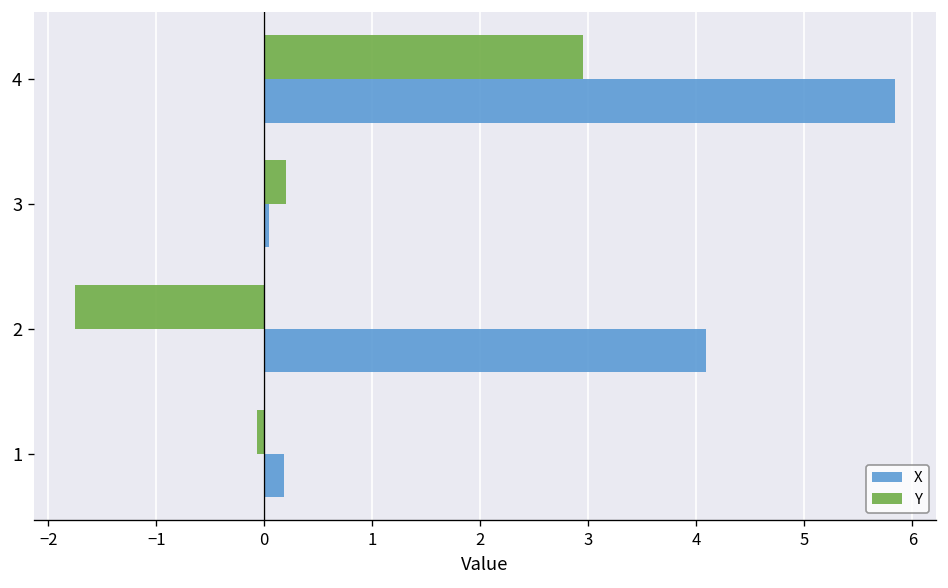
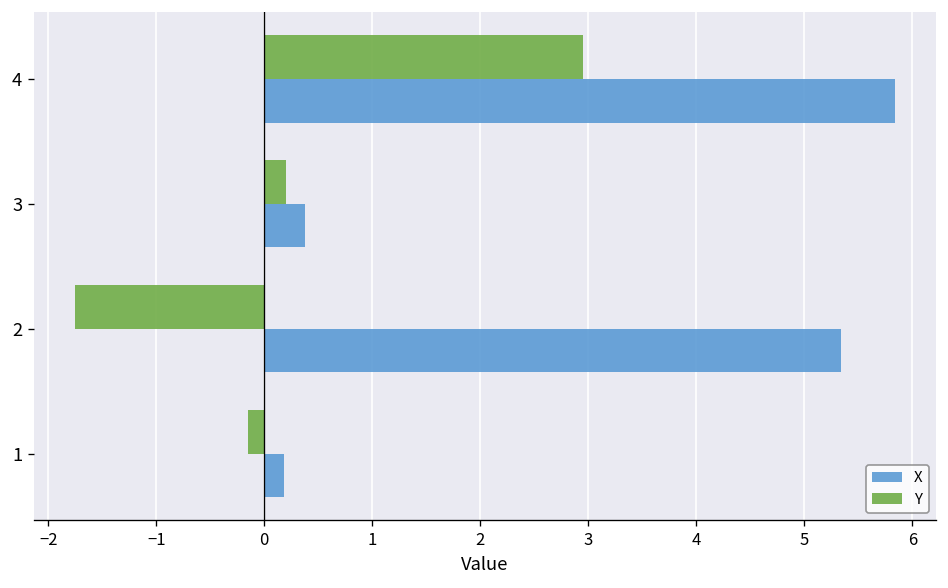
X, 3: 0.0 -> 0.4
X, 2: 4.1 -> 5.3
Y, 1: -0.1 -> -0.2
